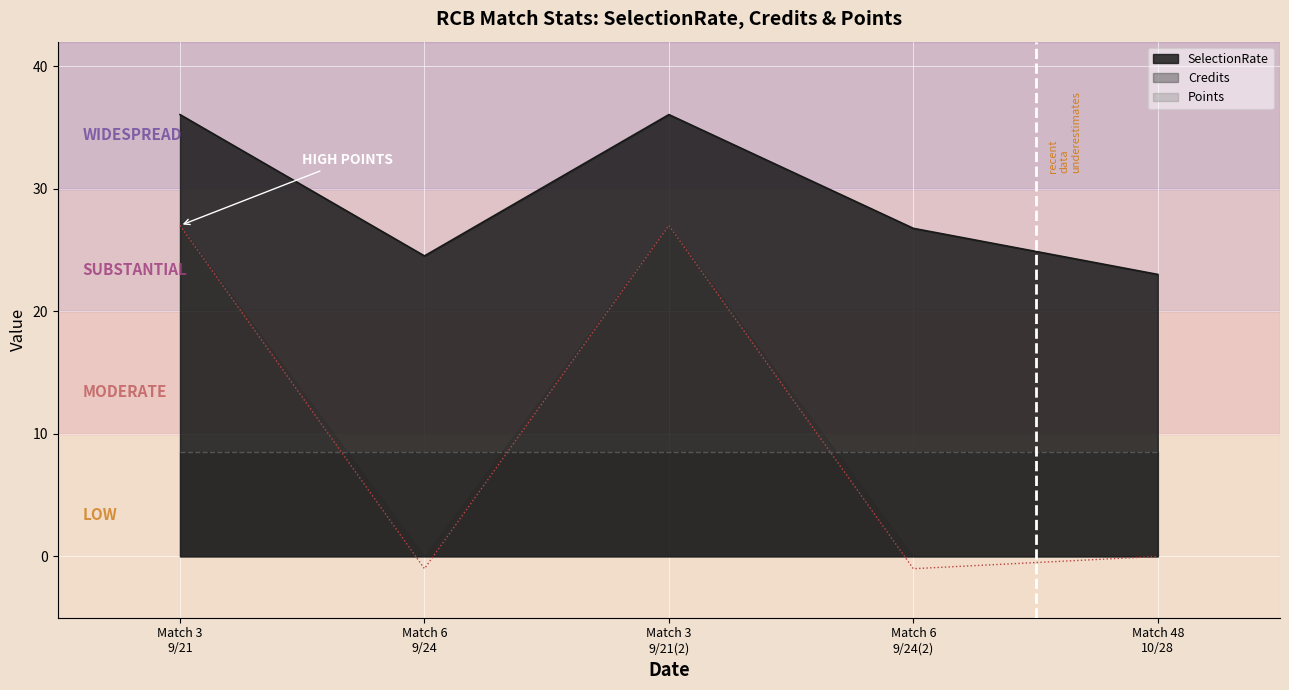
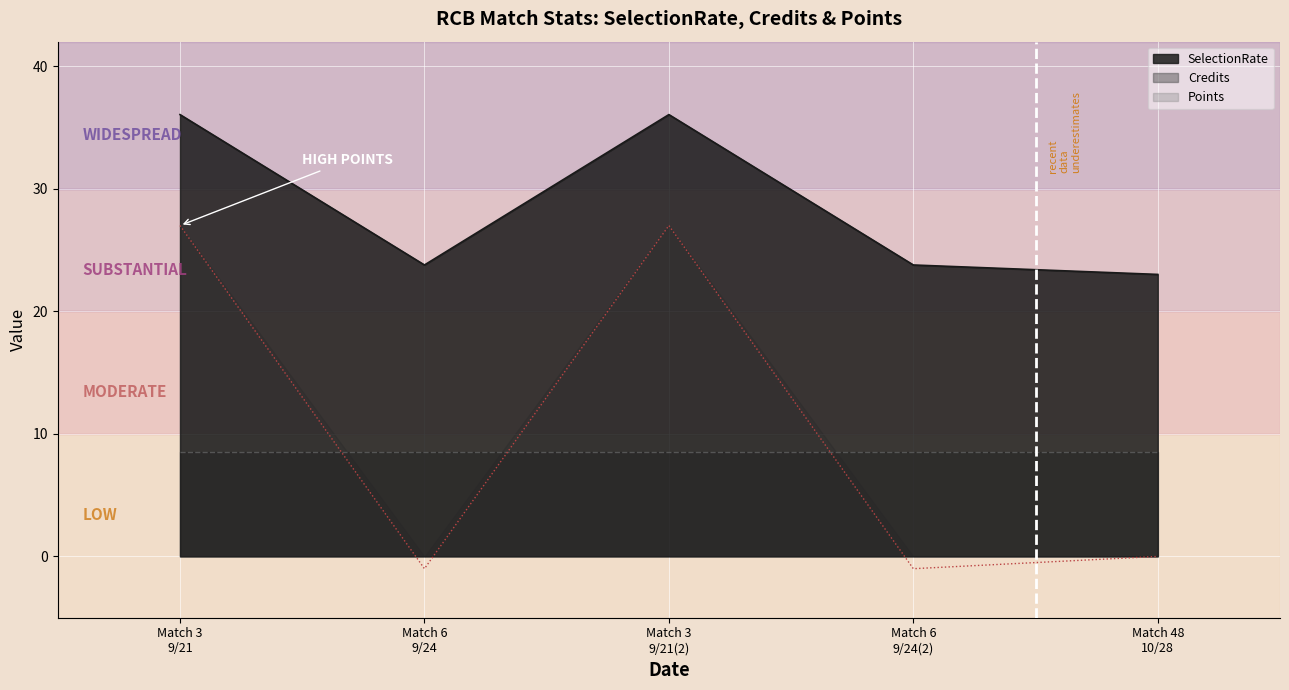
SelectionRate, Match 6 9/24: 24.5 -> 23.8
SelectionRate, Match 6 9/24(2): 26.8 -> 23.8
